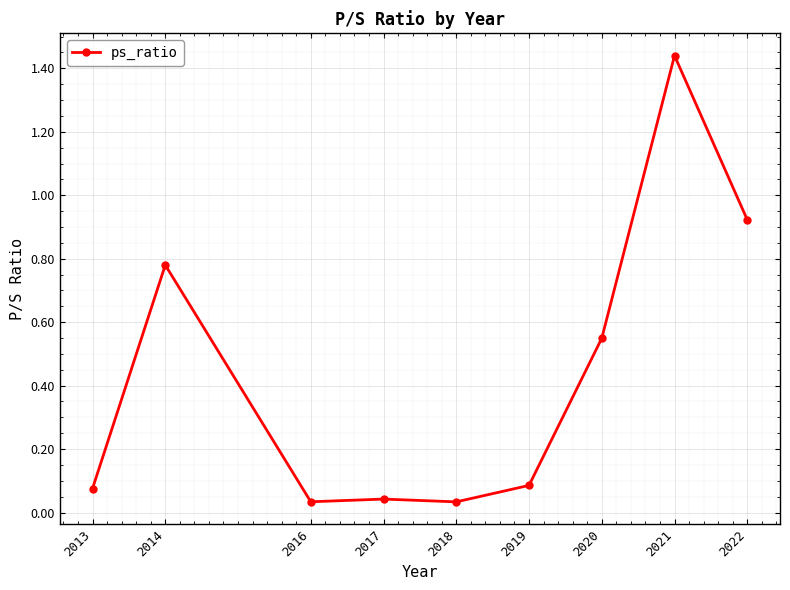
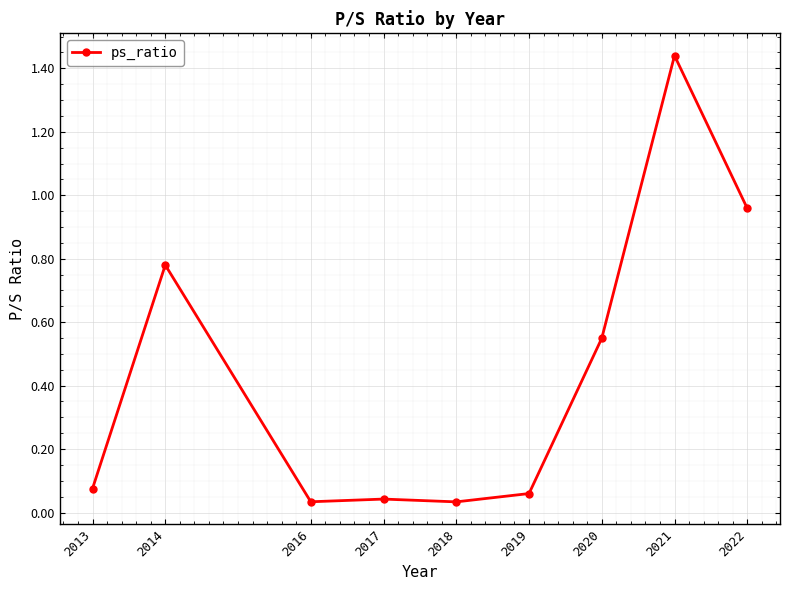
2019: 0.09 -> 0.06
2022: 0.92 -> 0.96
